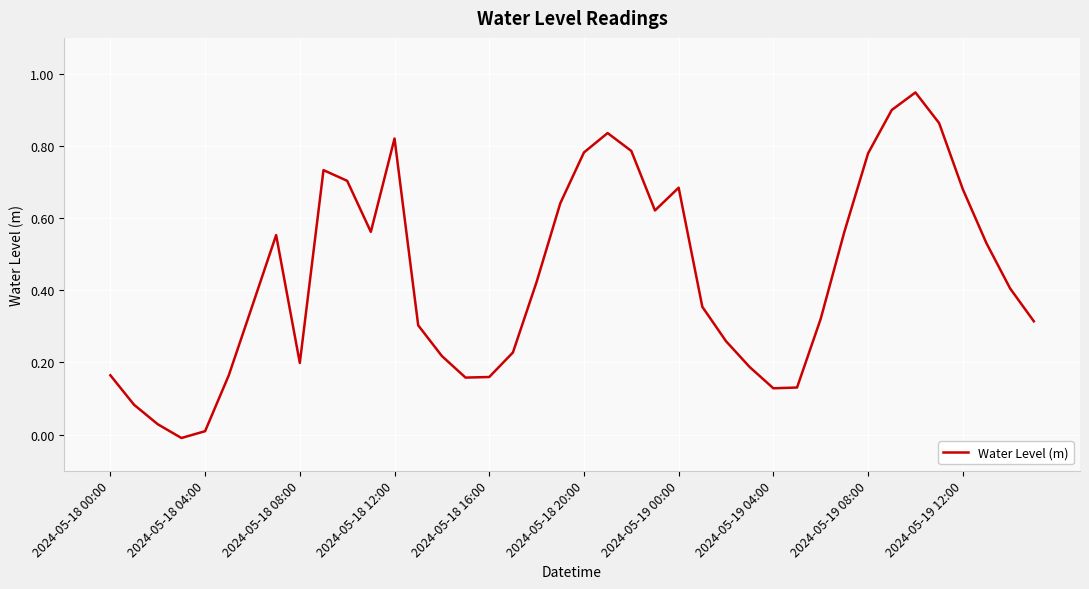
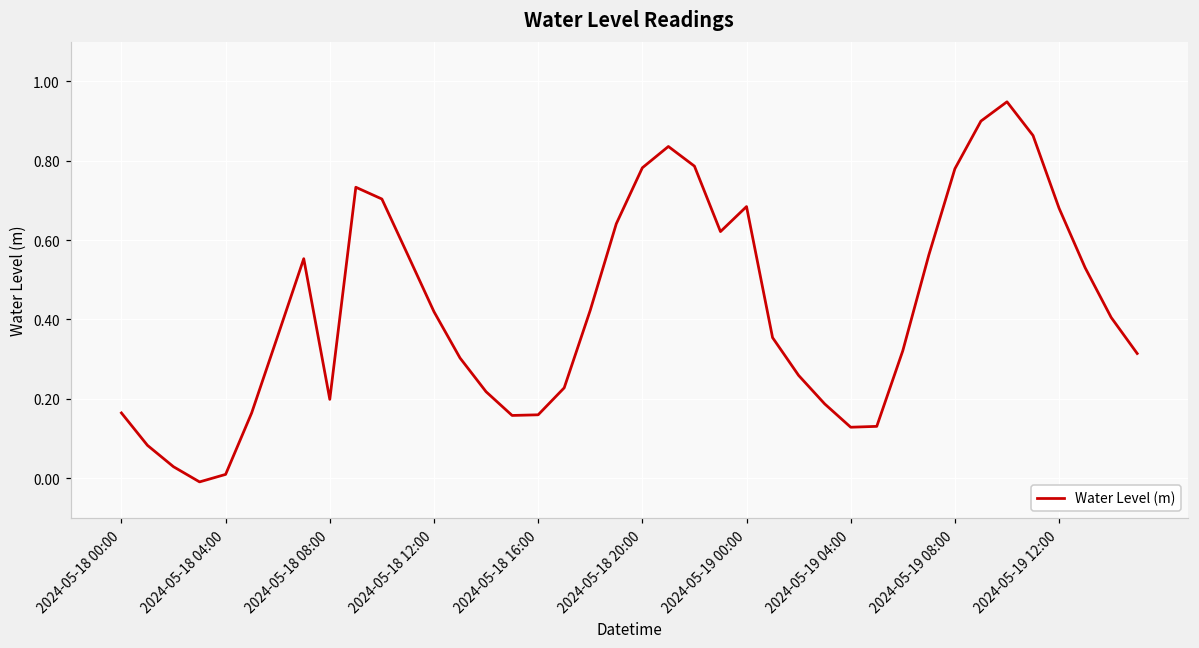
2024-05-18 12:00: 0.82 -> 0.42
